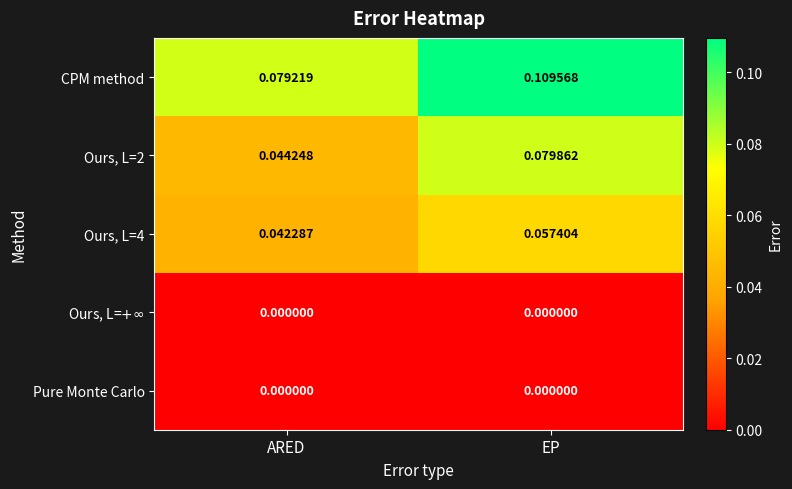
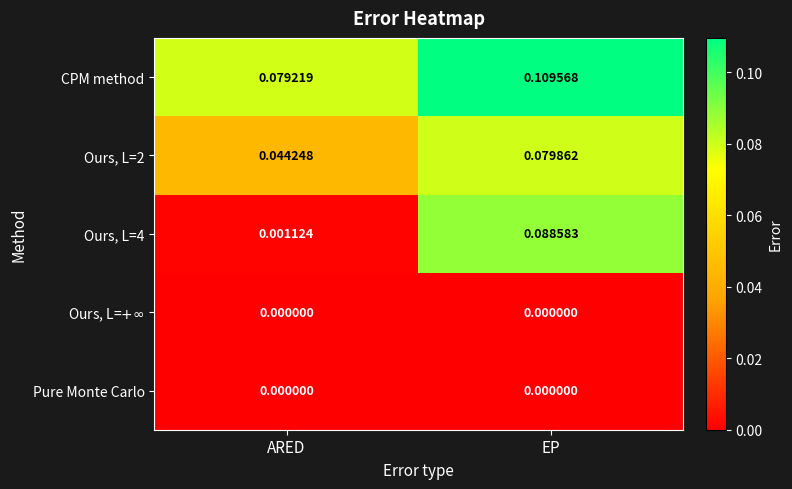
Ours, L=4, ARED: 0.042287 -> 0.001124
Ours, L=4, EP: 0.057404 -> 0.088583
